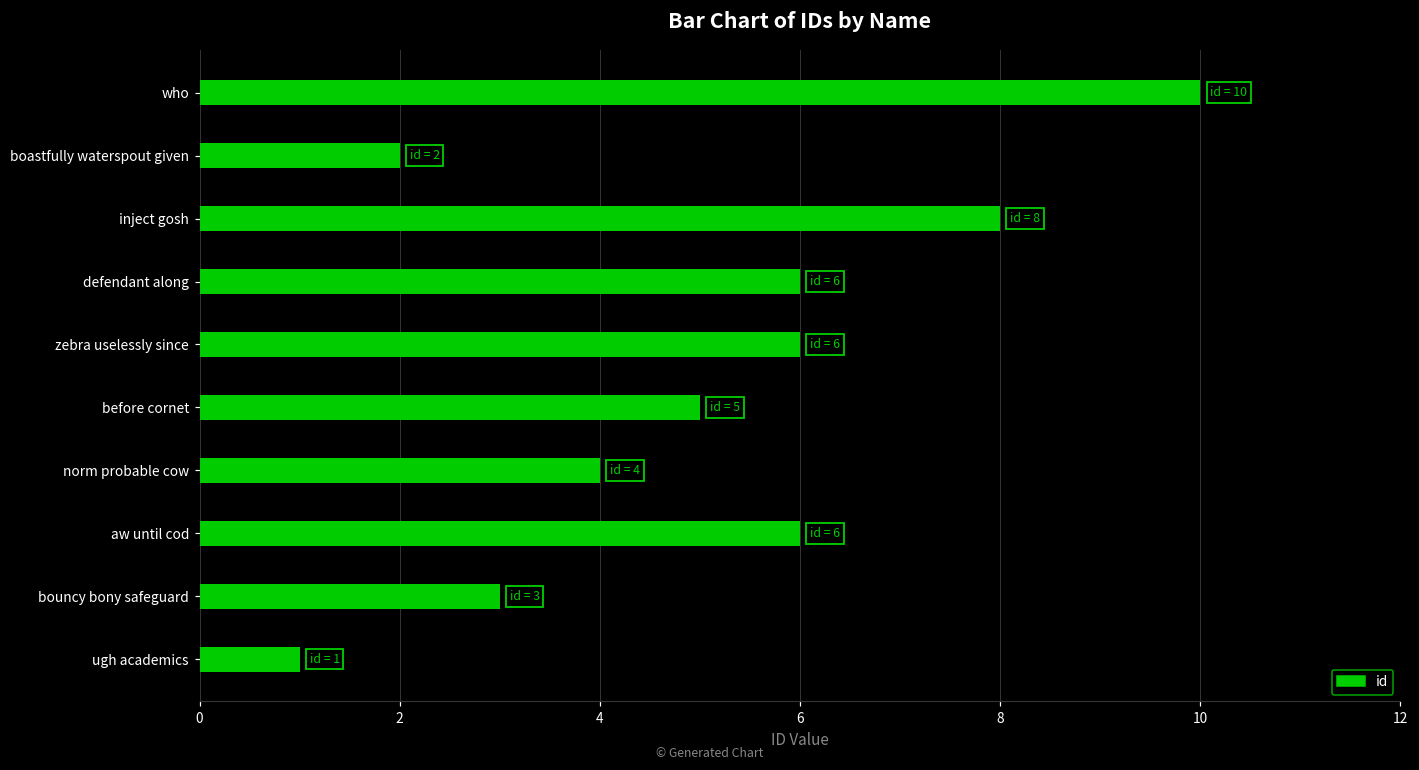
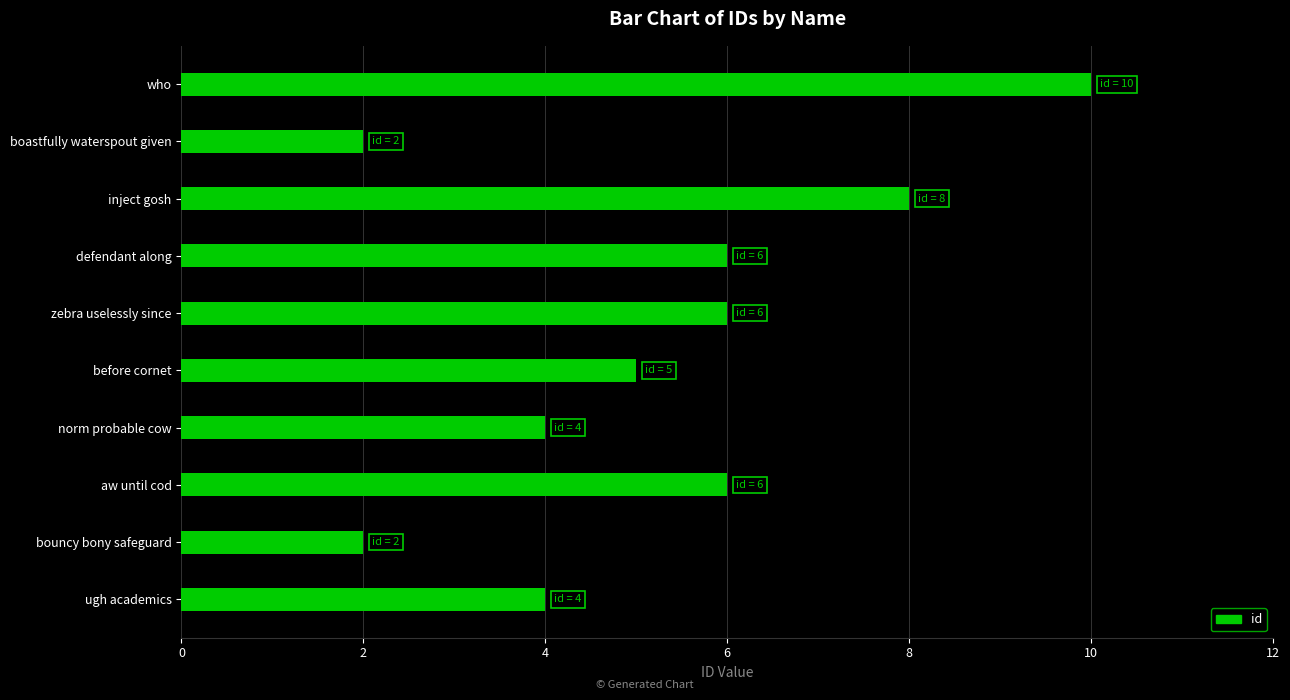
bouncy bony safeguard: 3 -> 2
ugh academics: 1 -> 4
